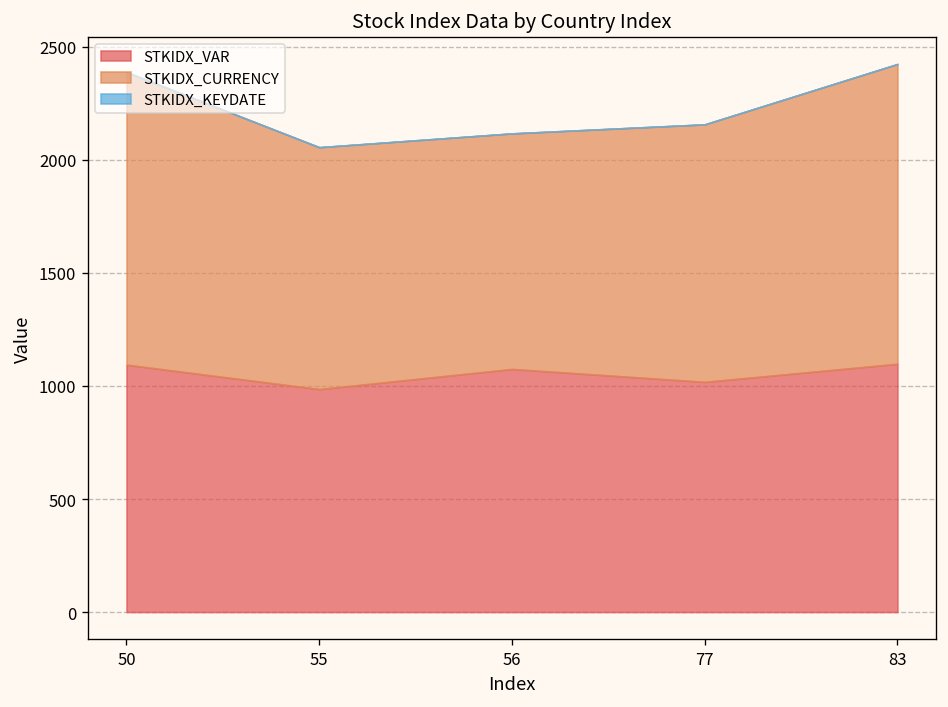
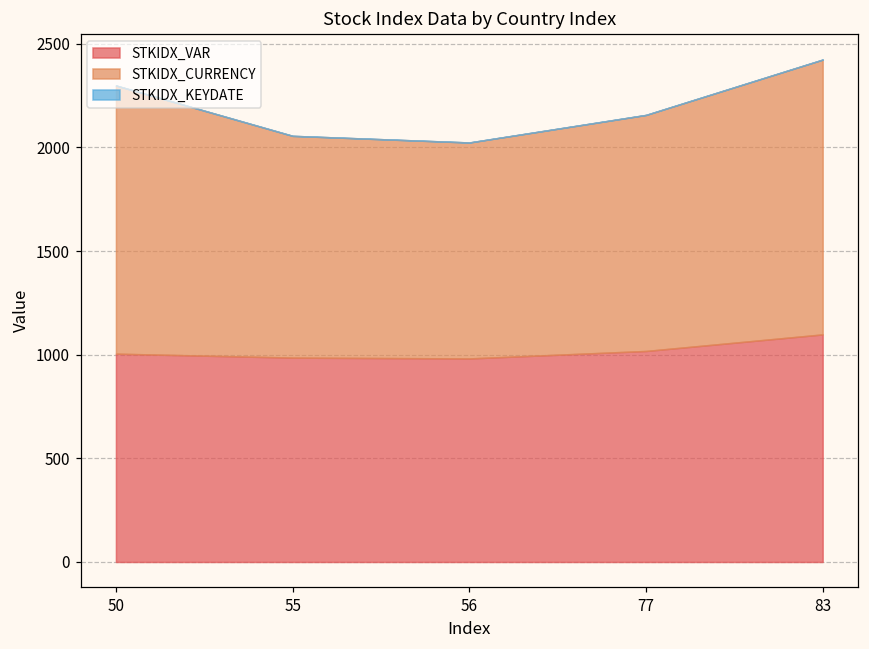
STKIDX_VAR, 50: 1090 -> 1010
STKIDX_VAR, 56: 1080 -> 980
